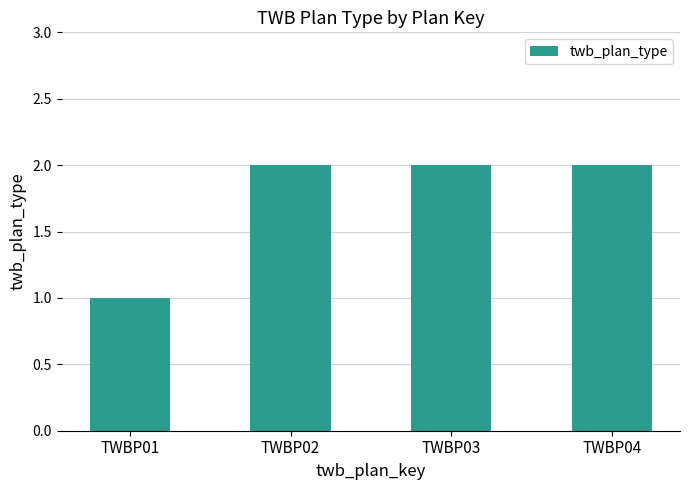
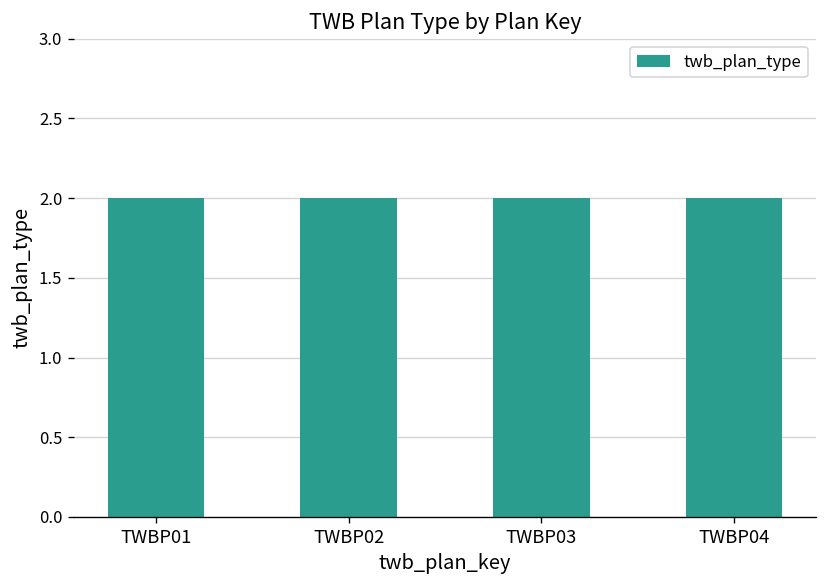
TWBP01: 1 -> 2
